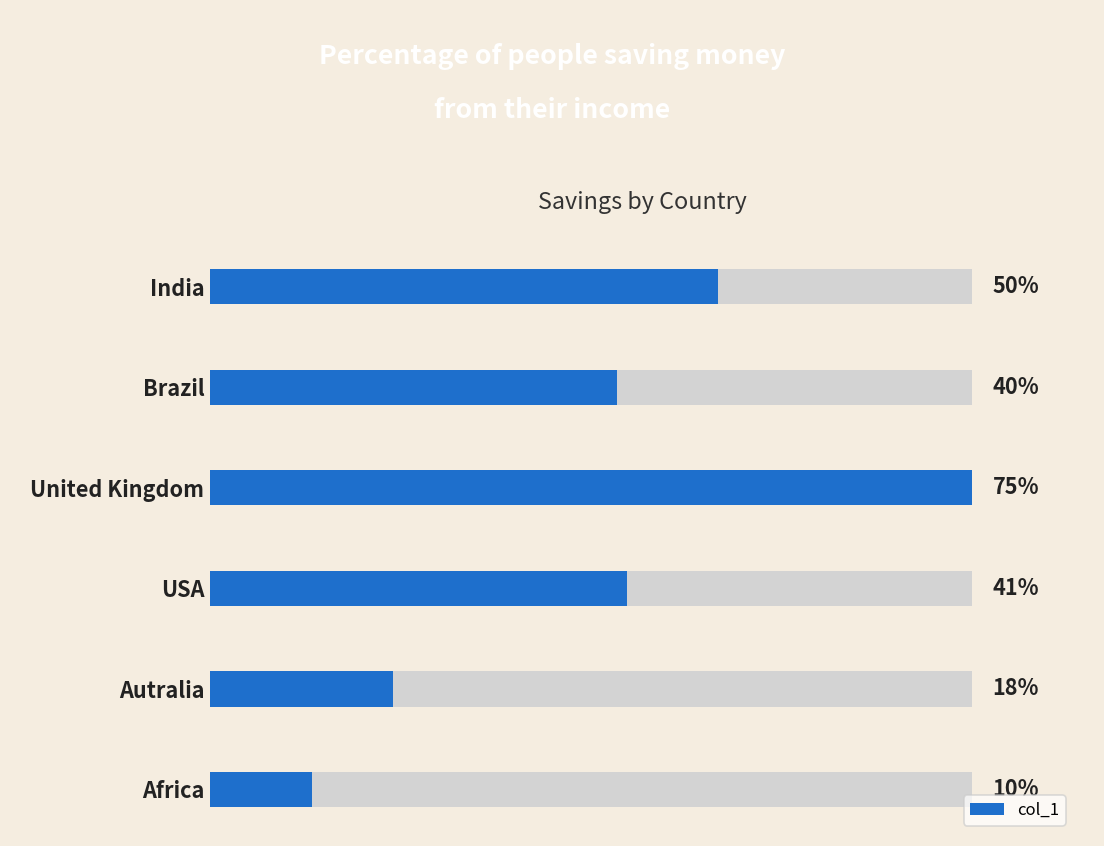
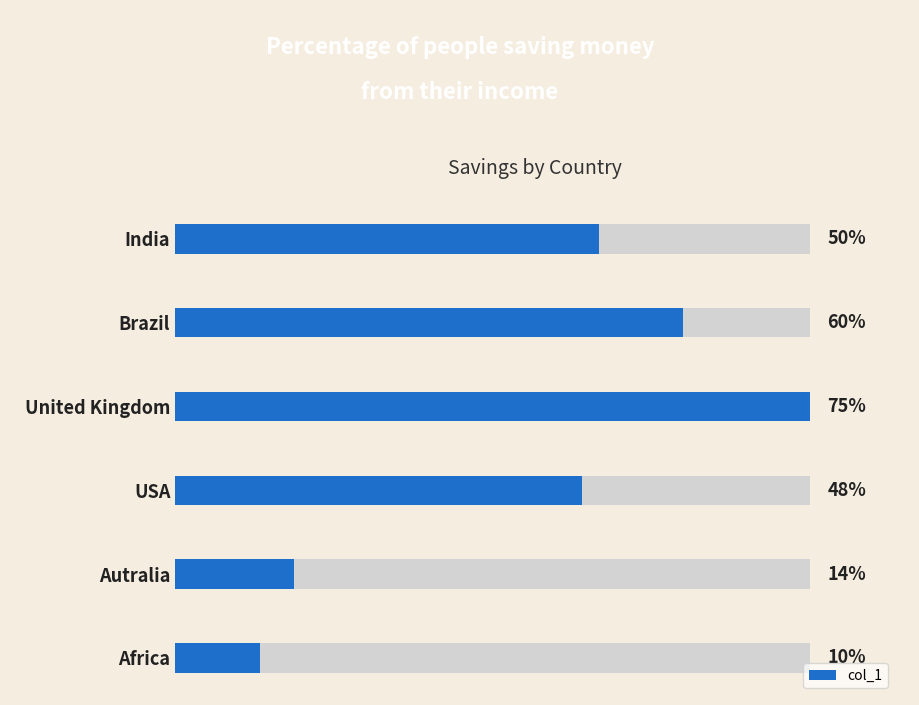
col_1, Brazil: 40% -> 60%
col_1, USA: 41% -> 48%
col_1, Autralia: 18% -> 14%
